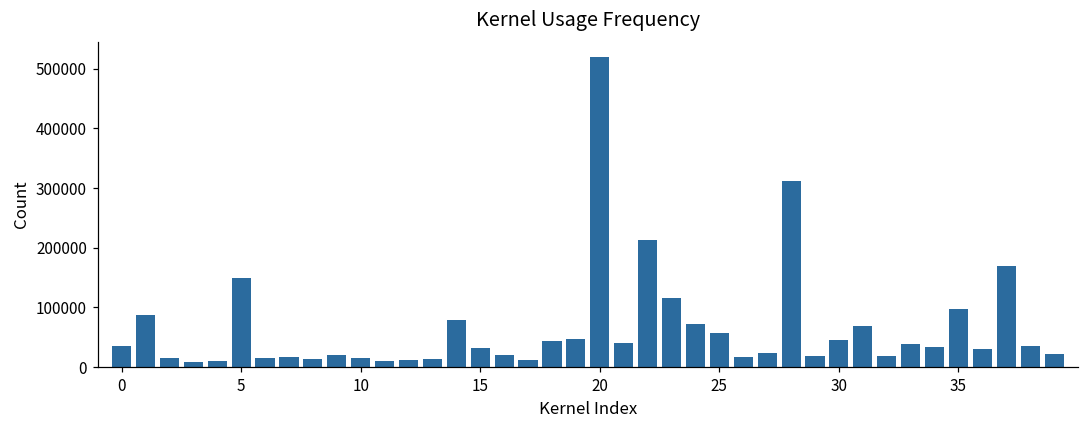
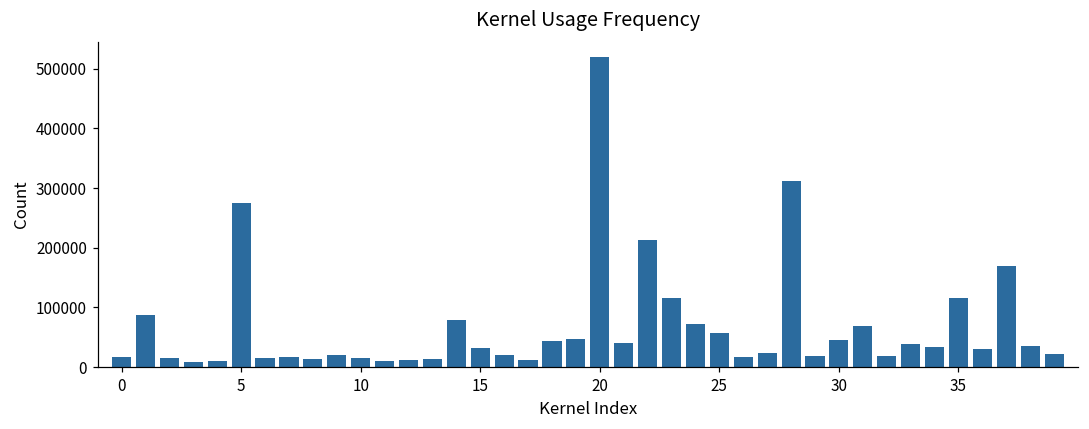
0: 40000 -> 20000
5: 150000 -> 280000
35: 100000 -> 120000
